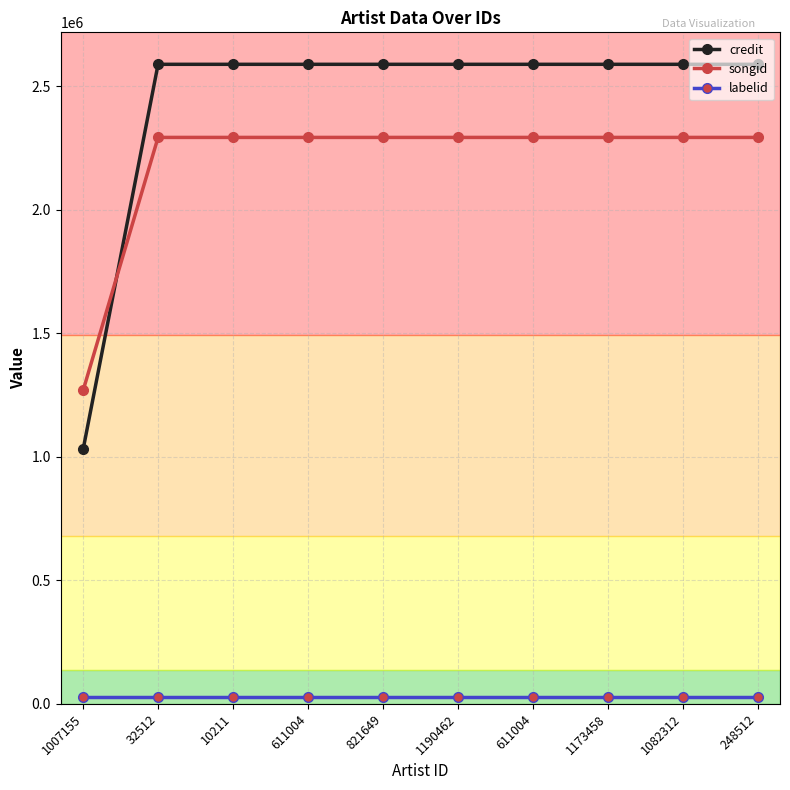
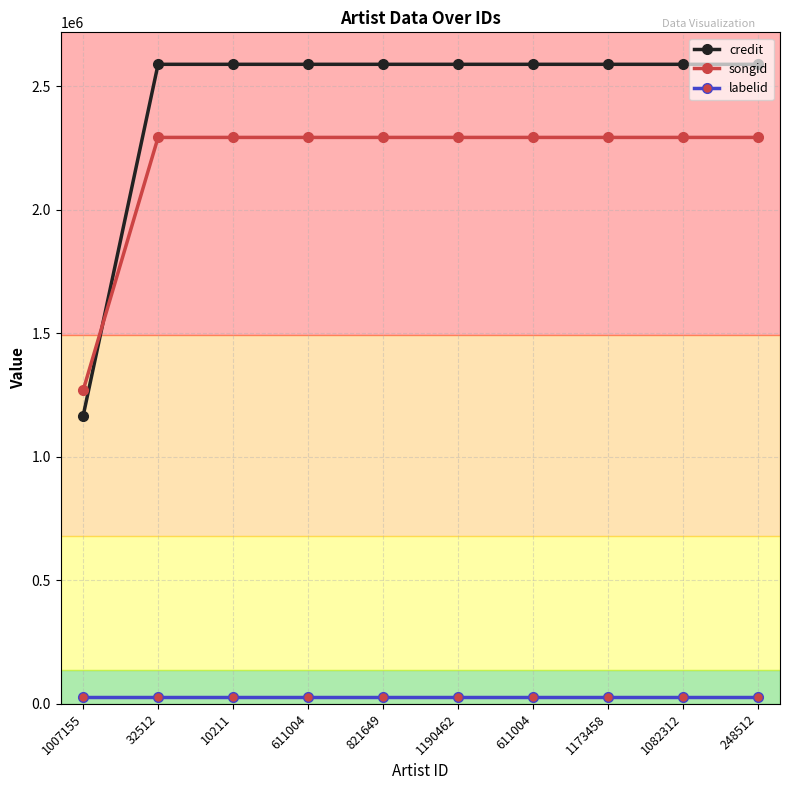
credit, 1007155: 1030000 -> 1170000
